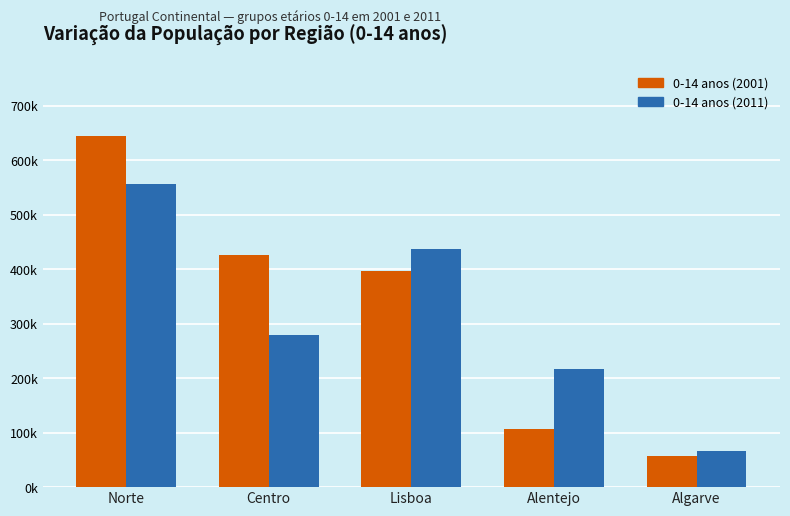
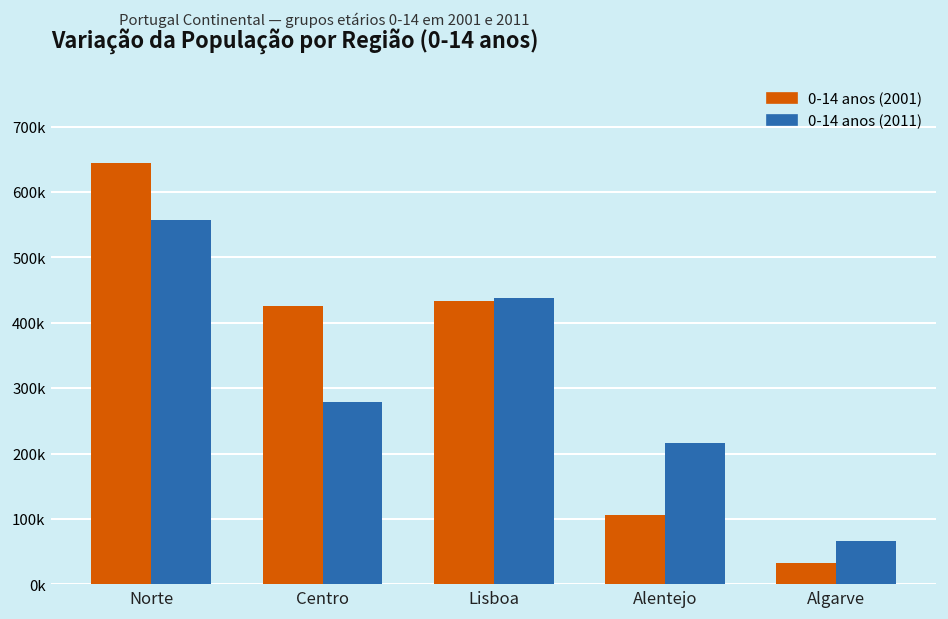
0-14 anos (2001), Lisboa: 400000 -> 430000
0-14 anos (2001), Algarve: 60000 -> 30000
